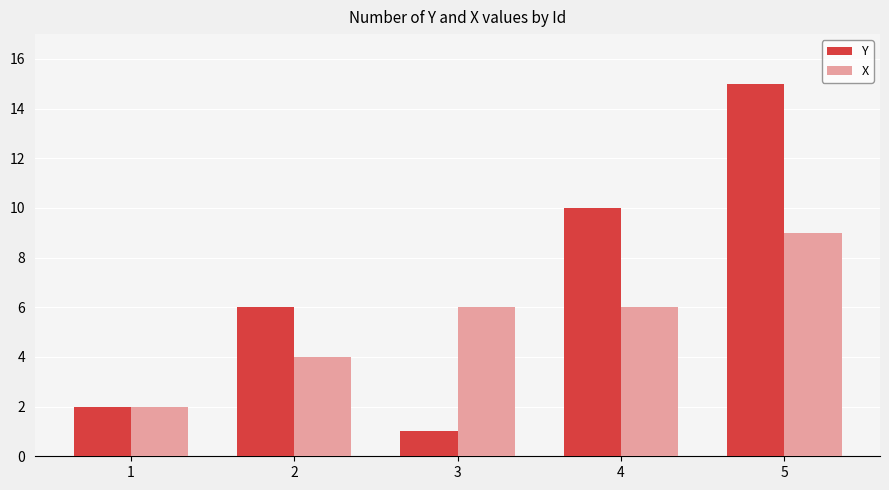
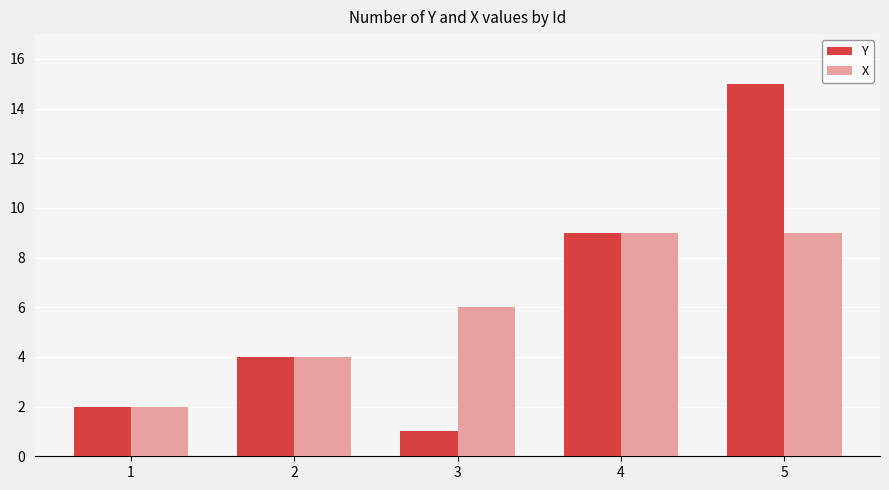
Y, 2: 6 -> 4
Y, 4: 10 -> 9
X, 4: 6 -> 9
